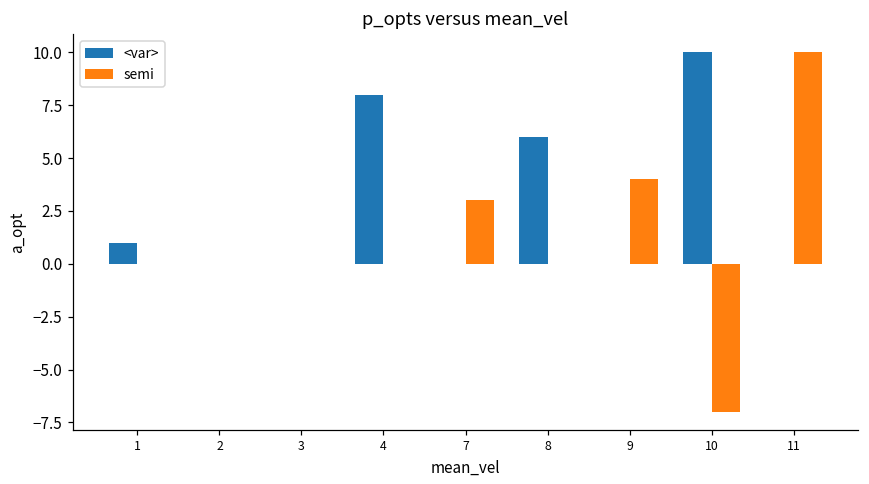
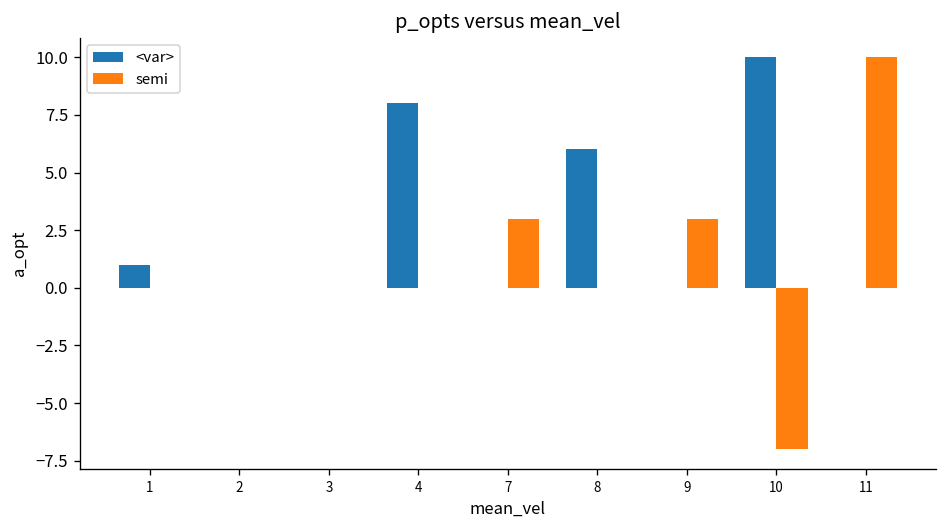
semi, 9: 4 -> 3
